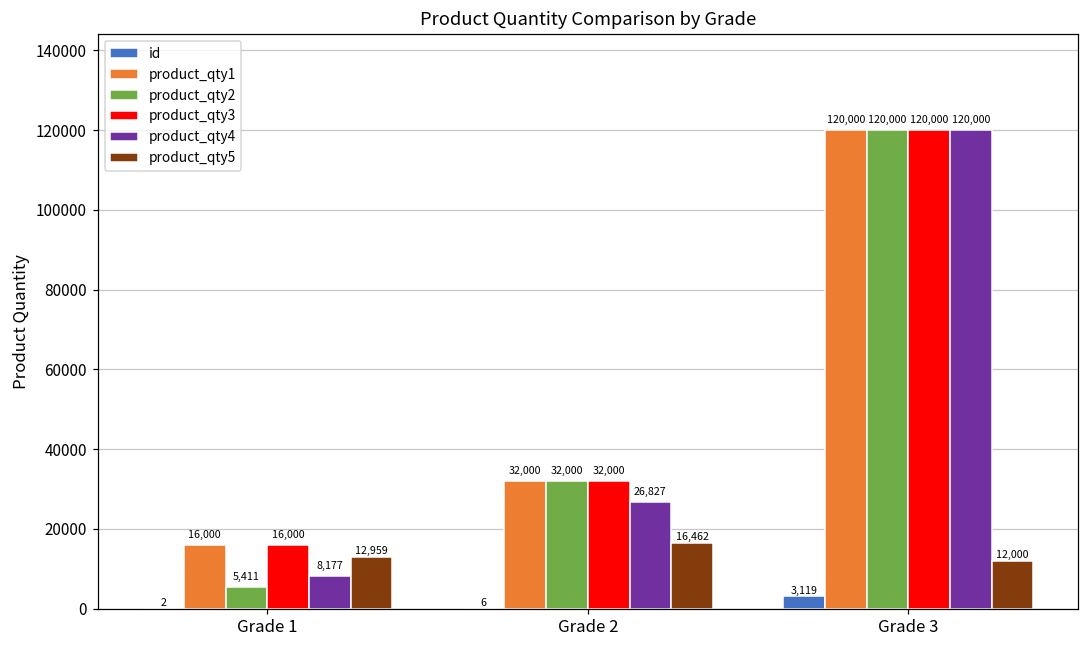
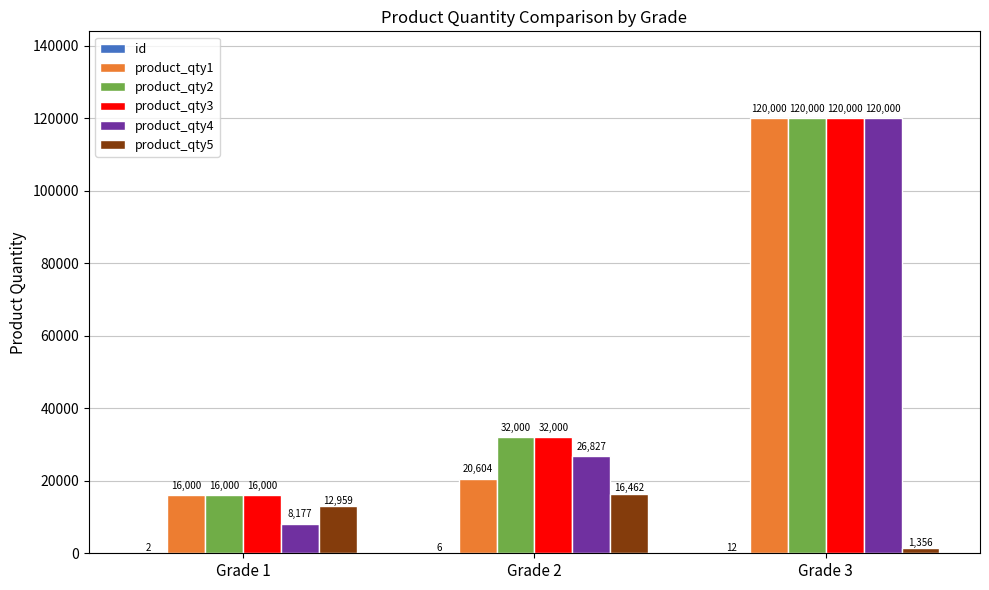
product_qty2, Grade 1: 5,411 -> 16,000
product_qty1, Grade 2: 32,000 -> 20,604
id, Grade 3: 3,119 -> 12
product_qty5, Grade 3: 12,000 -> 1,356
